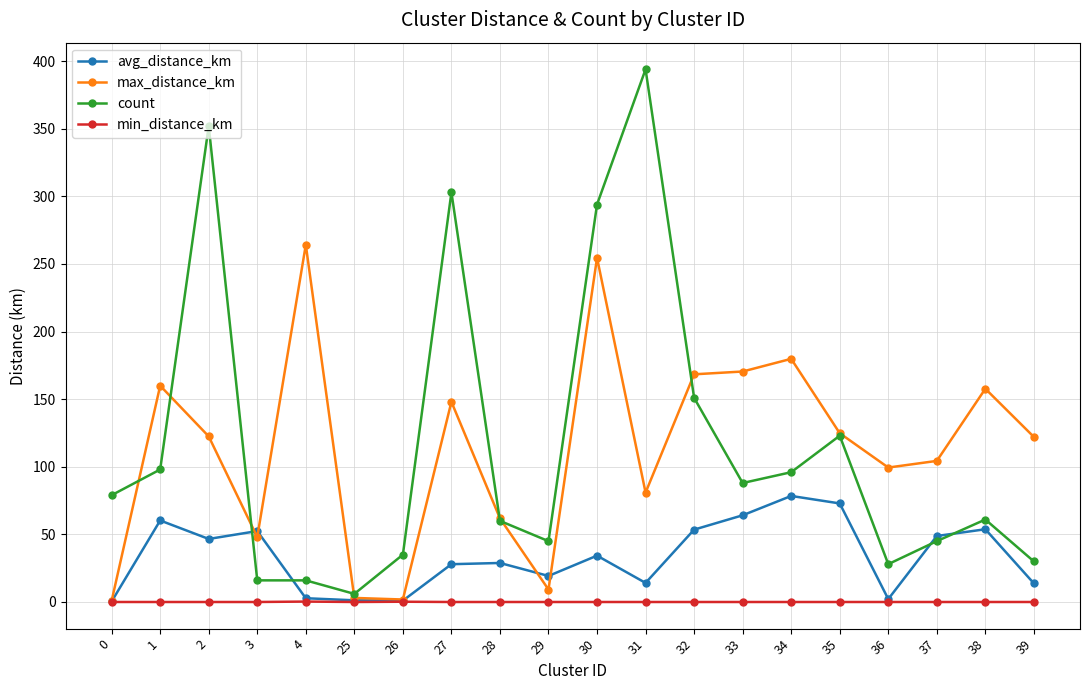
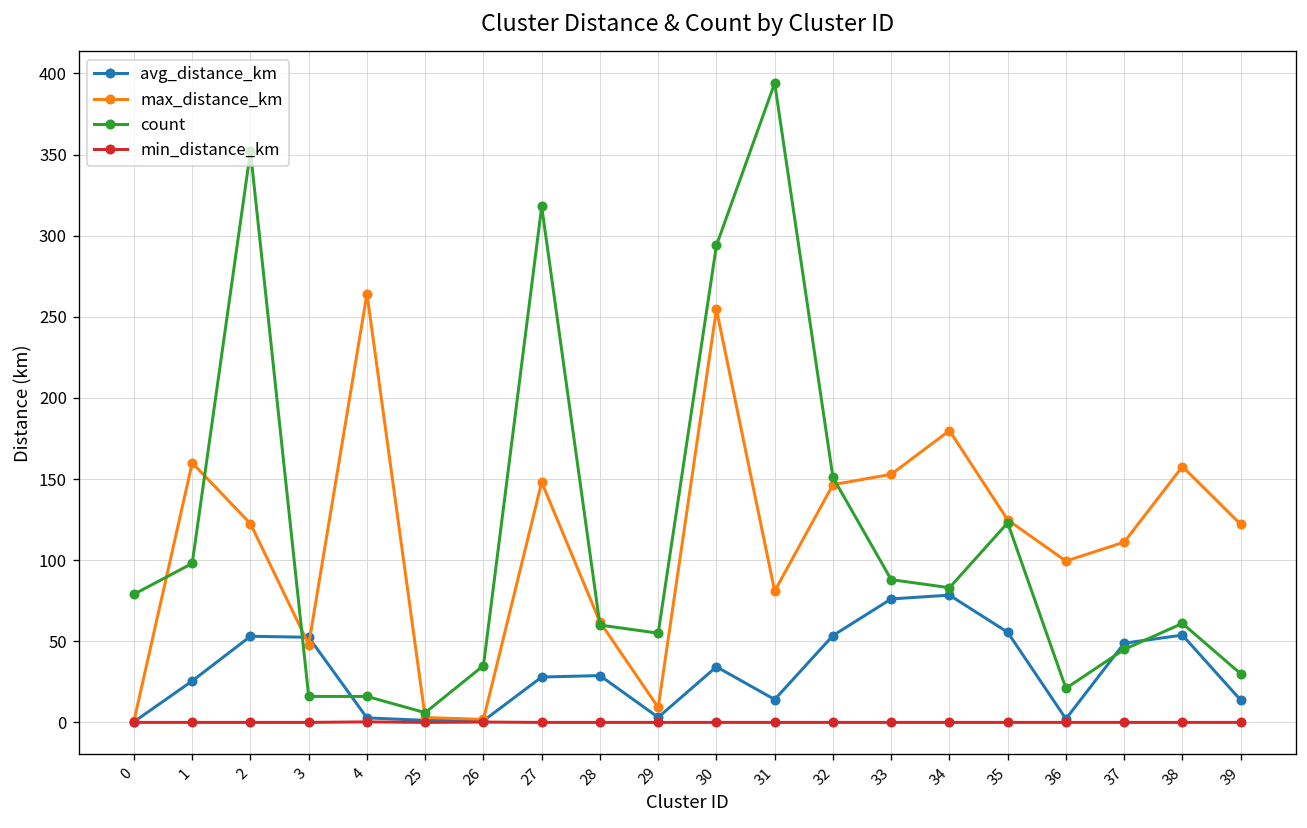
avg_distance_km, 1: 60 -> 26
avg_distance_km, 2: 47 -> 53
count, 27: 303 -> 318
avg_distance_km, 29: 19 -> 3
count, 29: 45 -> 55
max_distance_km, 32: 168 -> 147
avg_distance_km, 33: 64 -> 76
max_distance_km, 33: 170 -> 153
count, 34: 96 -> 83
avg_distance_km, 35: 73 -> 56
count, 36: 28 -> 21
max_distance_km, 37: 104 -> 111
